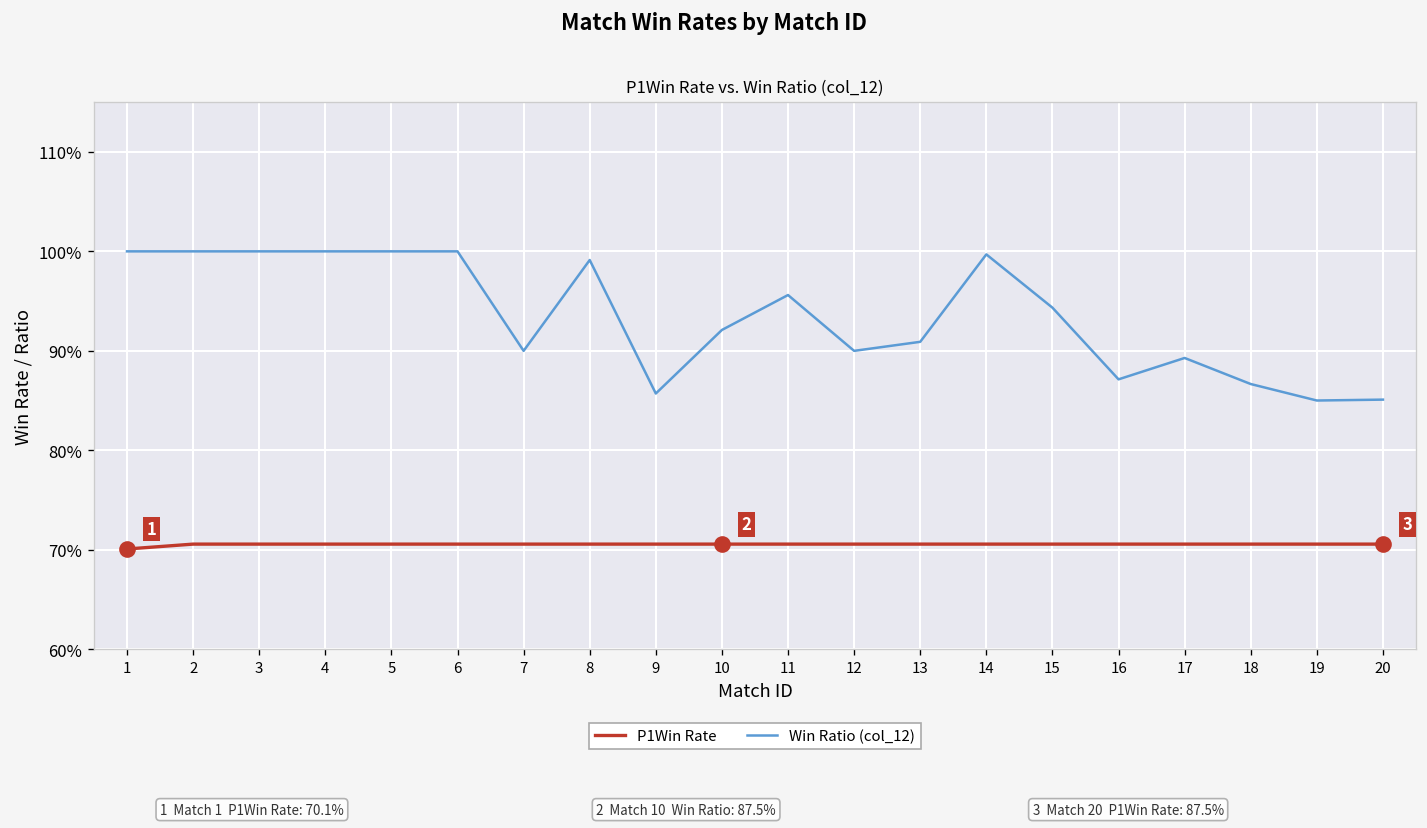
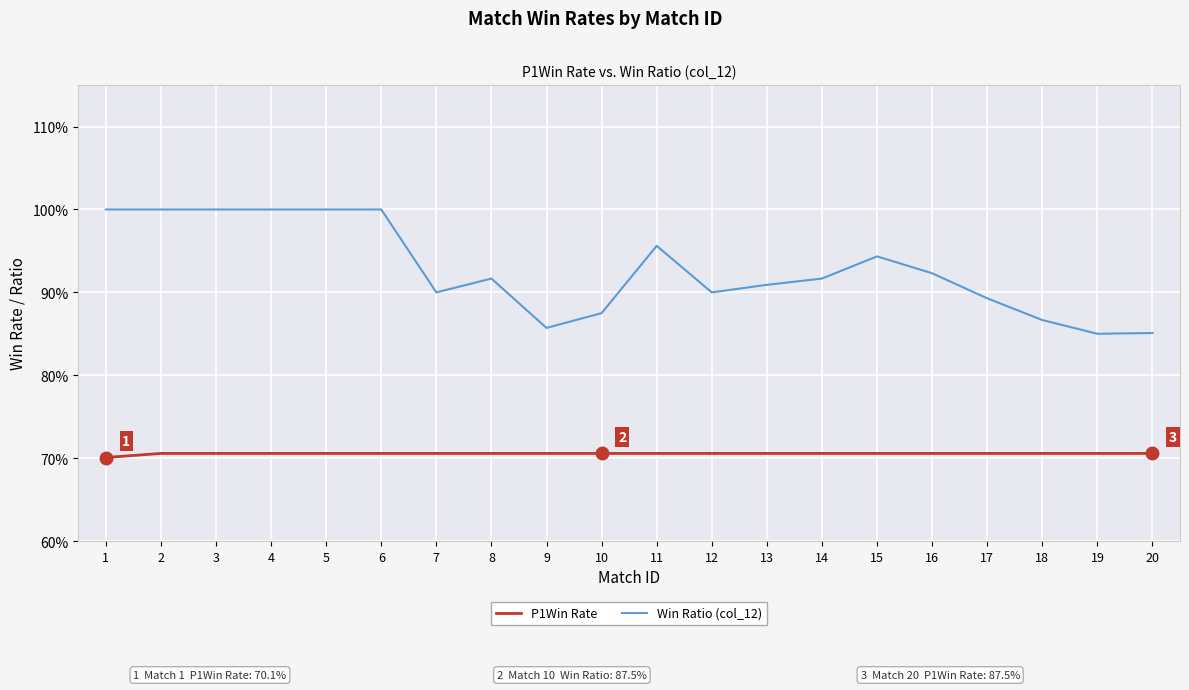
Win Ratio (col_12), 8: 99% -> 92%
Win Ratio (col_12), 10: 92% -> 88%
Win Ratio (col_12), 14: 100% -> 92%
Win Ratio (col_12), 16: 87% -> 92%
